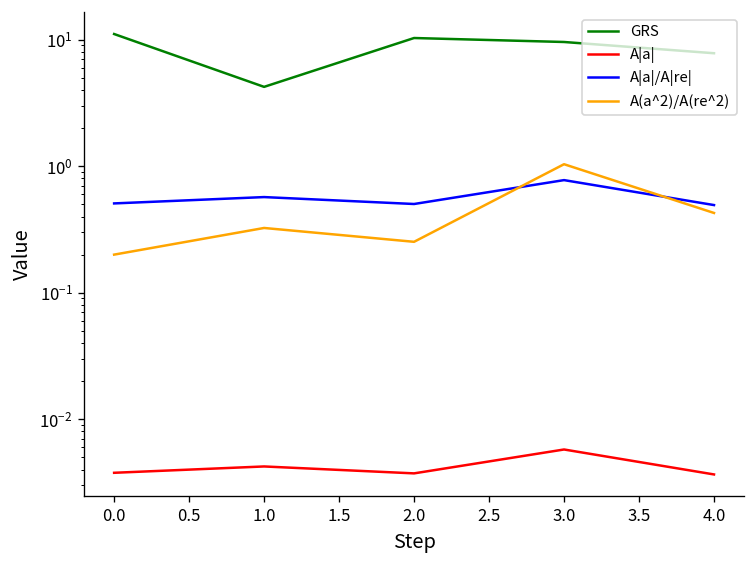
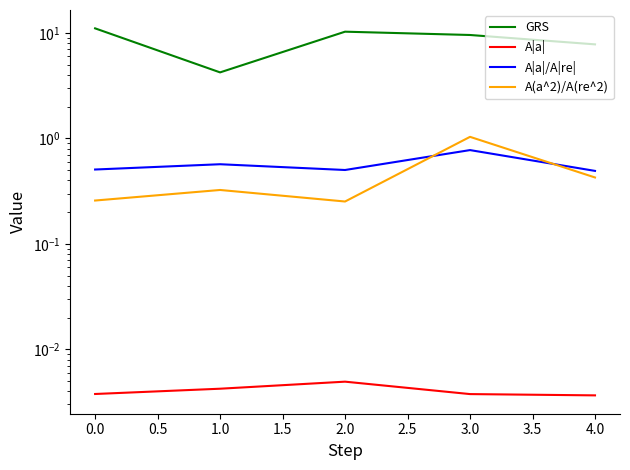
A(a^2)/A(re^2), 0.0: 0.20 -> 0.26
A|a|, 2.0: 0.0037 -> 0.005
A|a|, 3.0: 0.006 -> 0.0038
